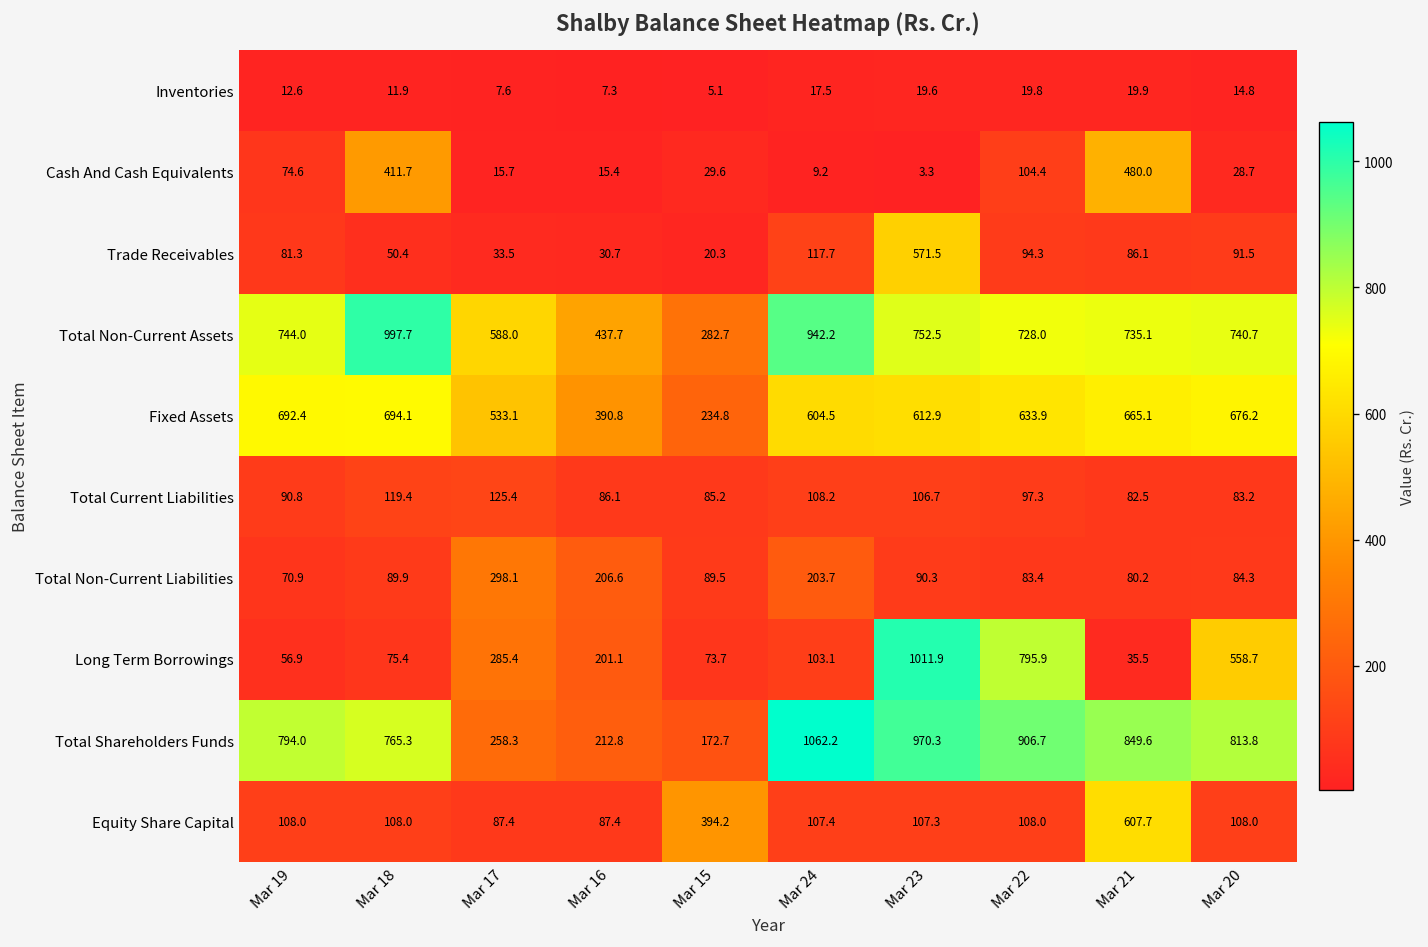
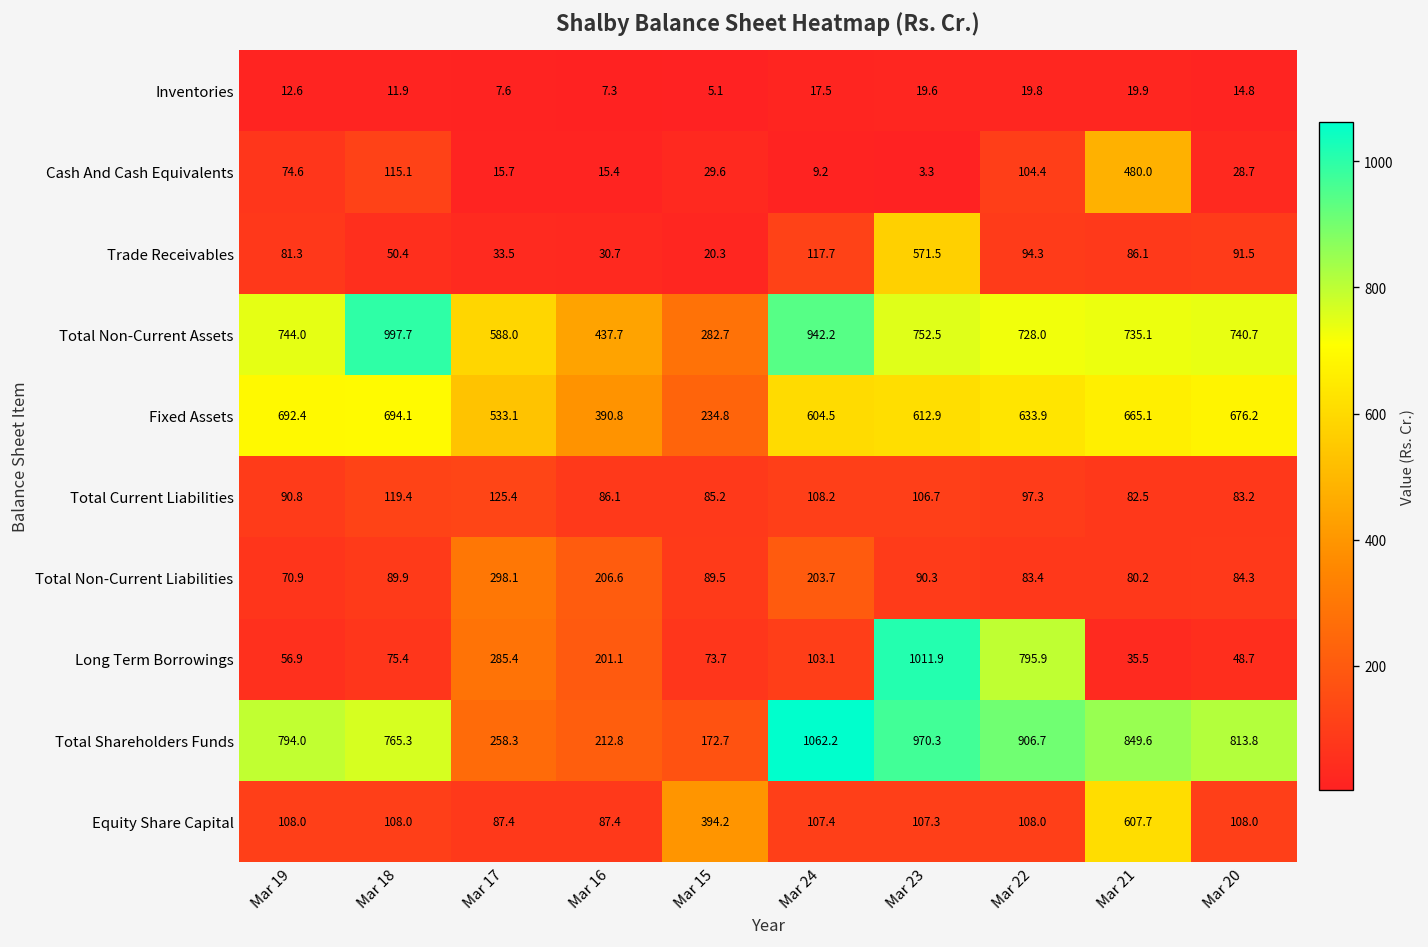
Cash And Cash Equivalents, Mar 18: 411.7 -> 115.1
Long Term Borrowings, Mar 20: 558.7 -> 48.7
